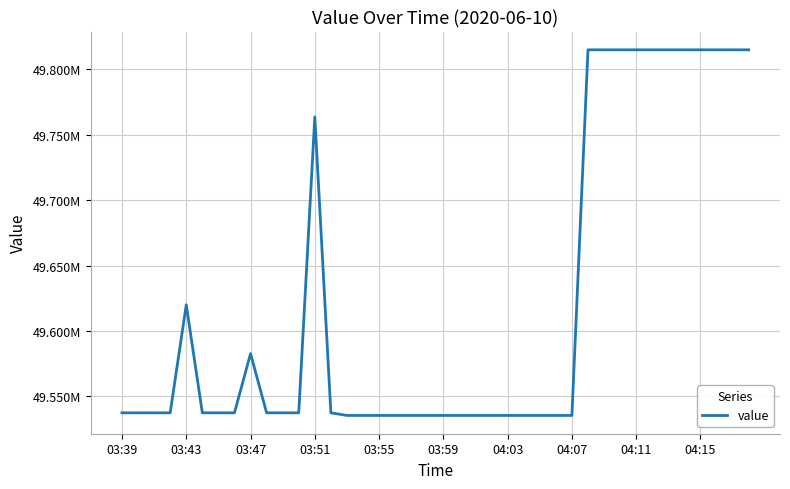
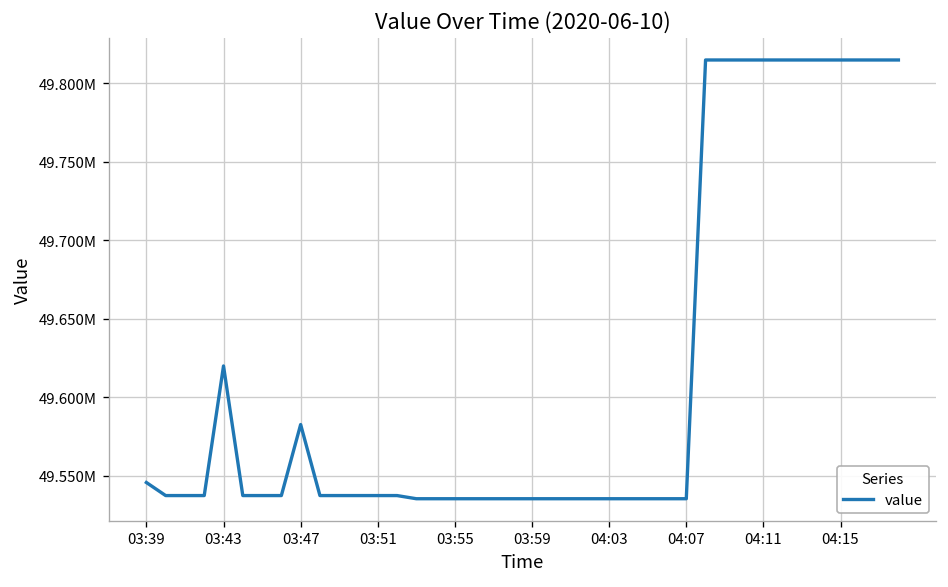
03:39: 49537000 -> 49546000
03:51: 49764000 -> 49537000
